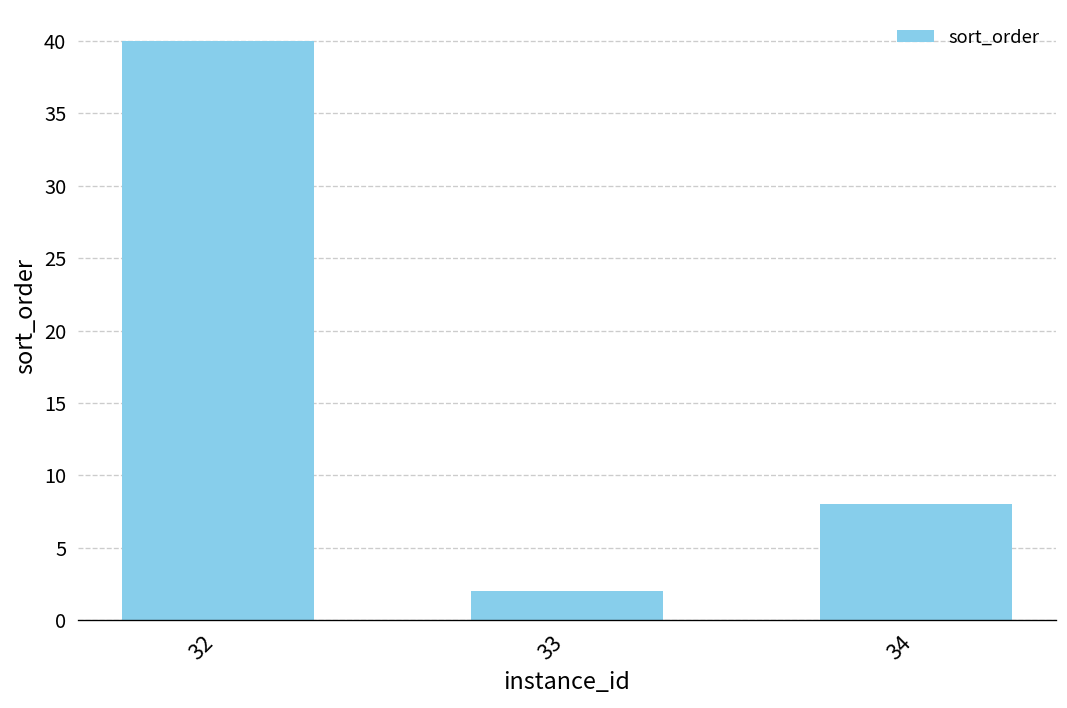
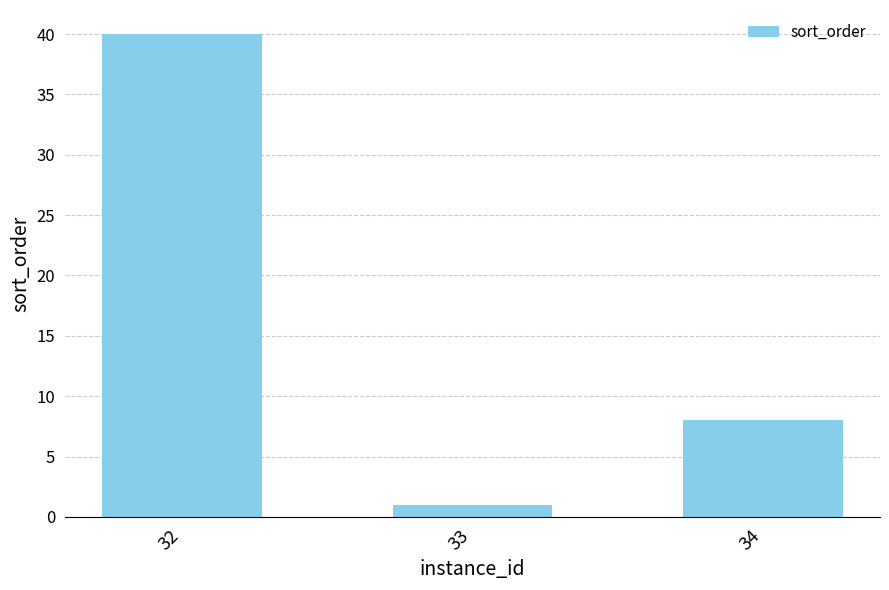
33: 2 -> 1
